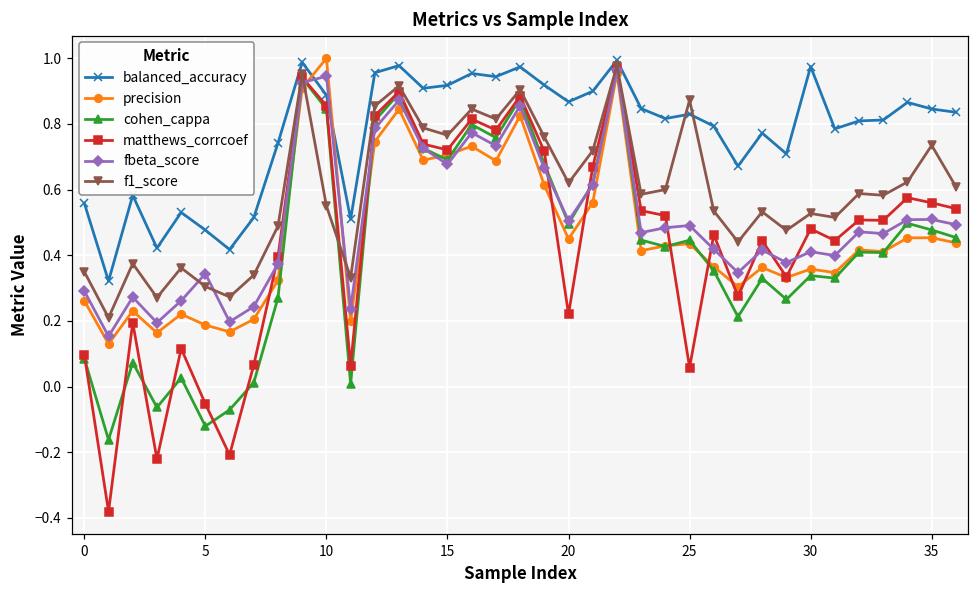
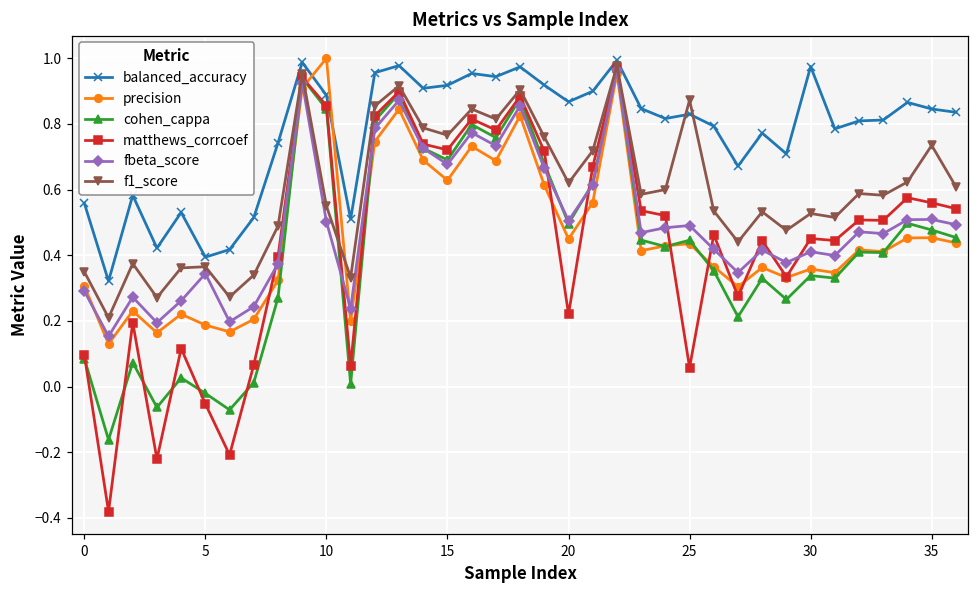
precision, 0: 0.26 -> 0.31
balanced_accuracy, 5: 0.48 -> 0.39
cohen_cappa, 5: -0.12 -> -0.02
f1_score, 5: 0.30 -> 0.37
fbeta_score, 10: 0.94 -> 0.50
precision, 15: 0.71 -> 0.63
matthews_corrcoef, 30: 0.48 -> 0.45
